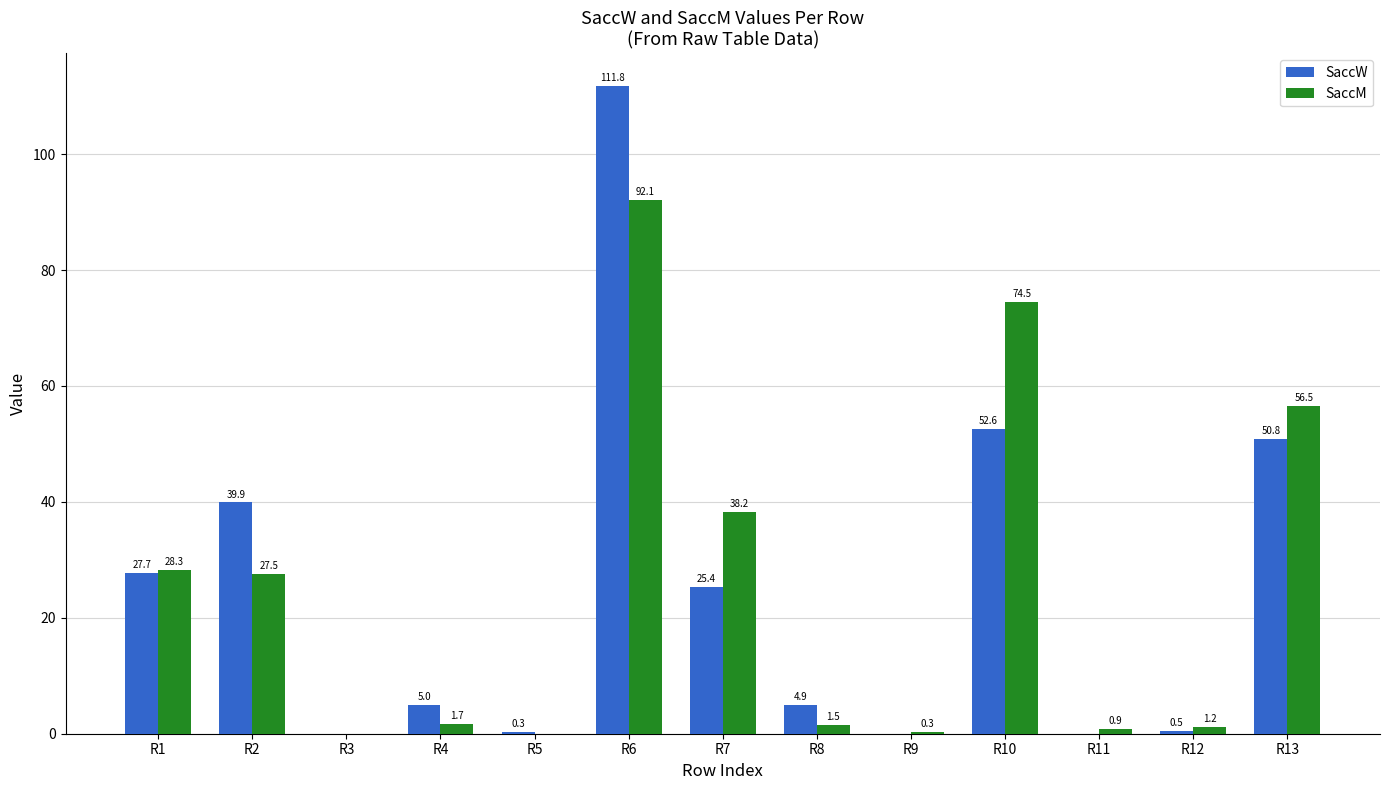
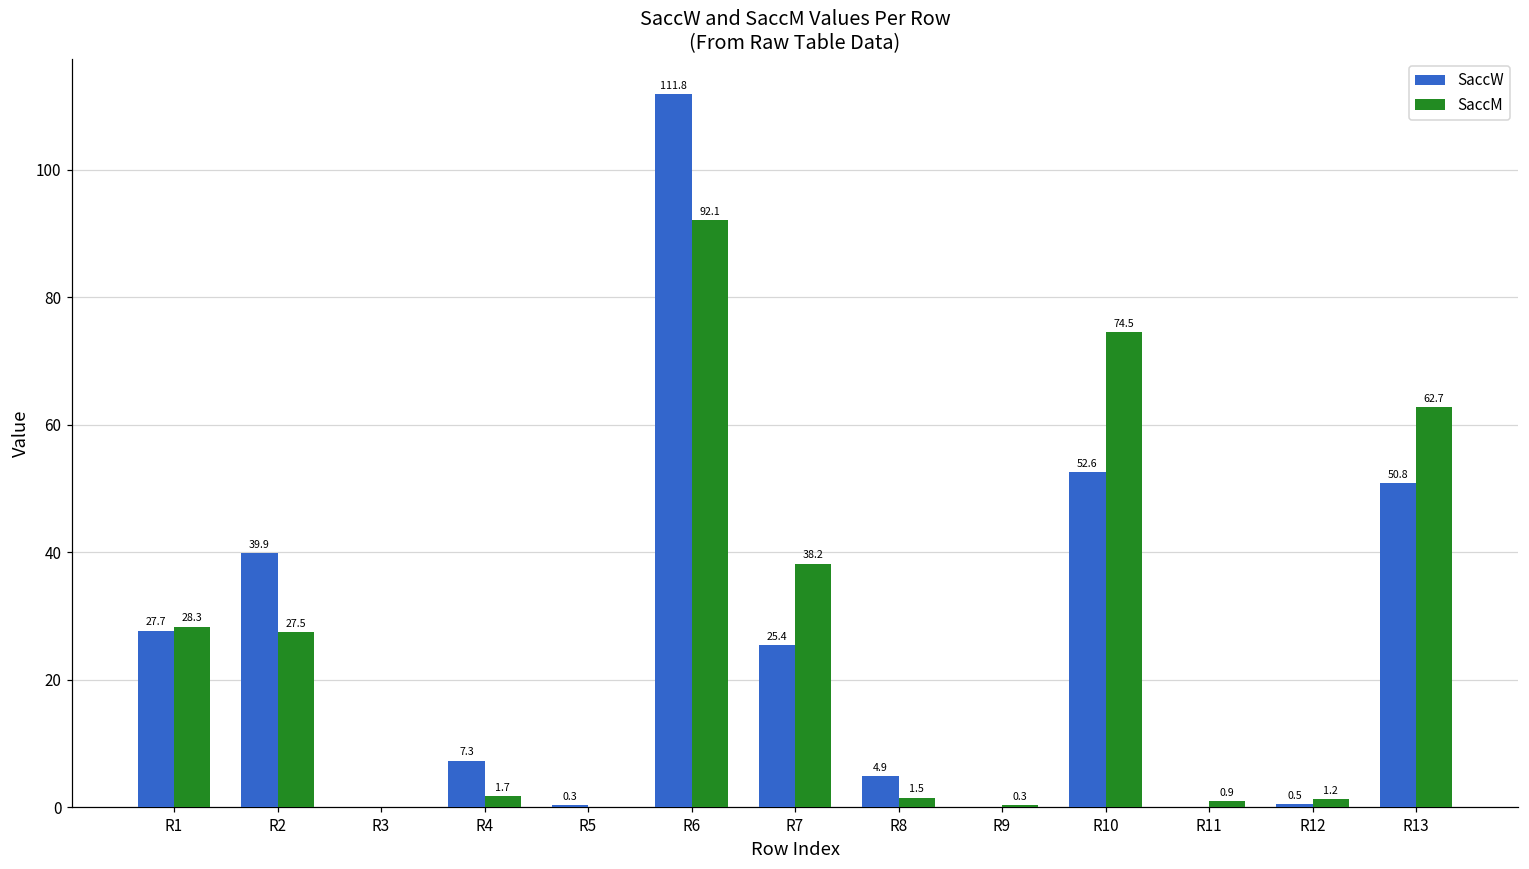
SaccW, R4: 5.0 -> 7.3
SaccM, R13: 56.5 -> 62.7
